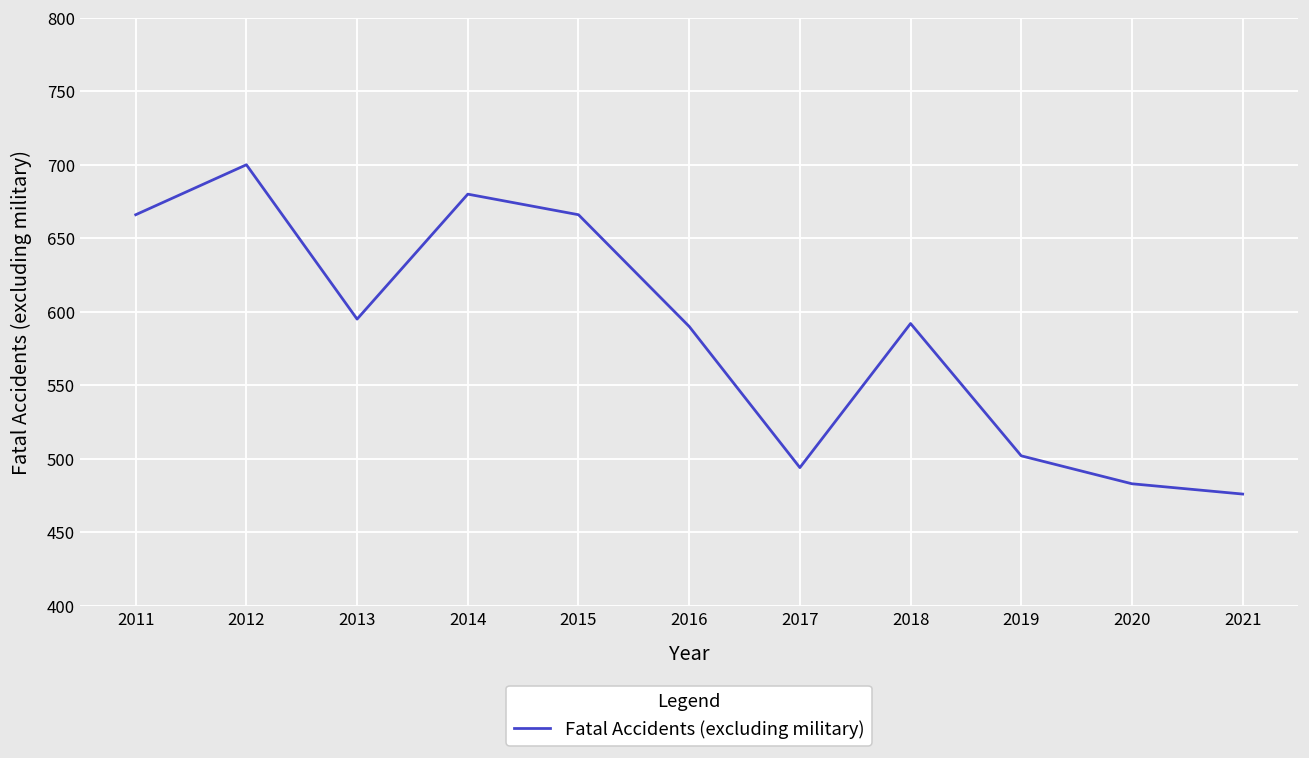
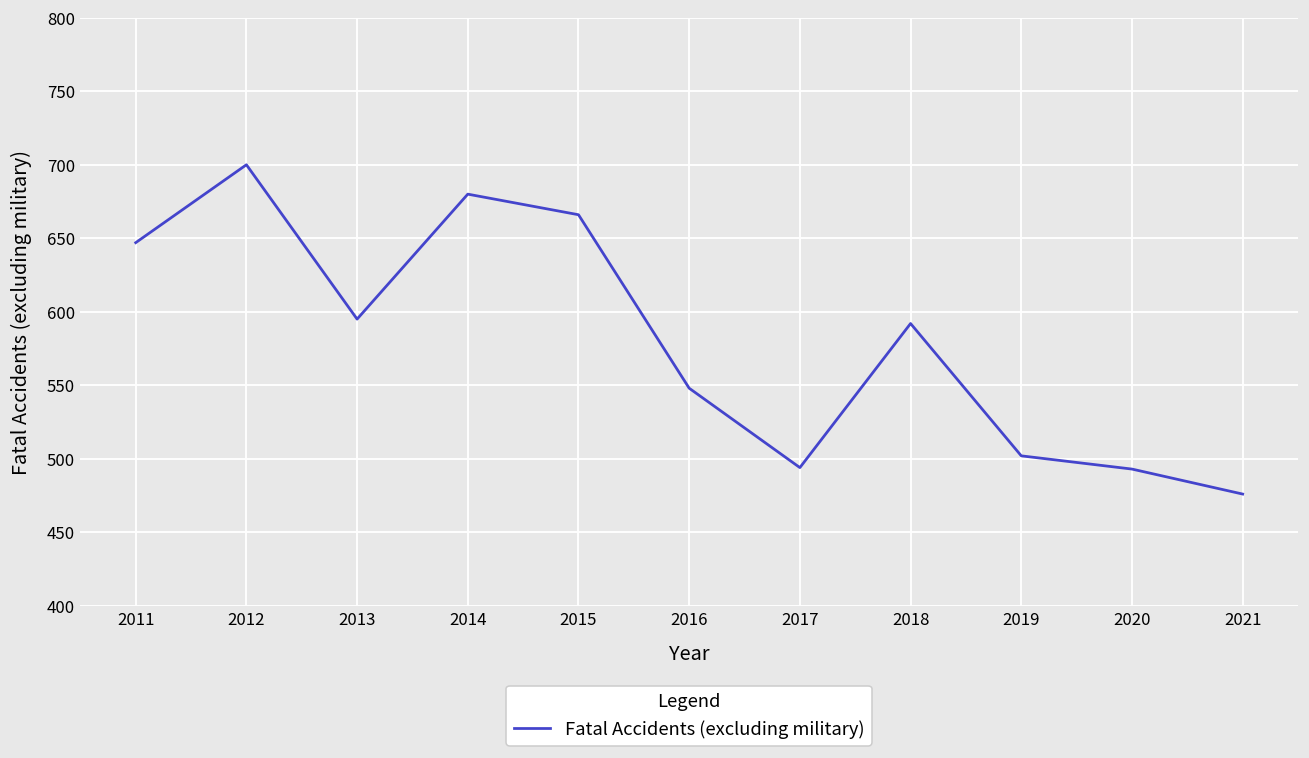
2011: 666 -> 647
2016: 590 -> 548
2020: 483 -> 493
